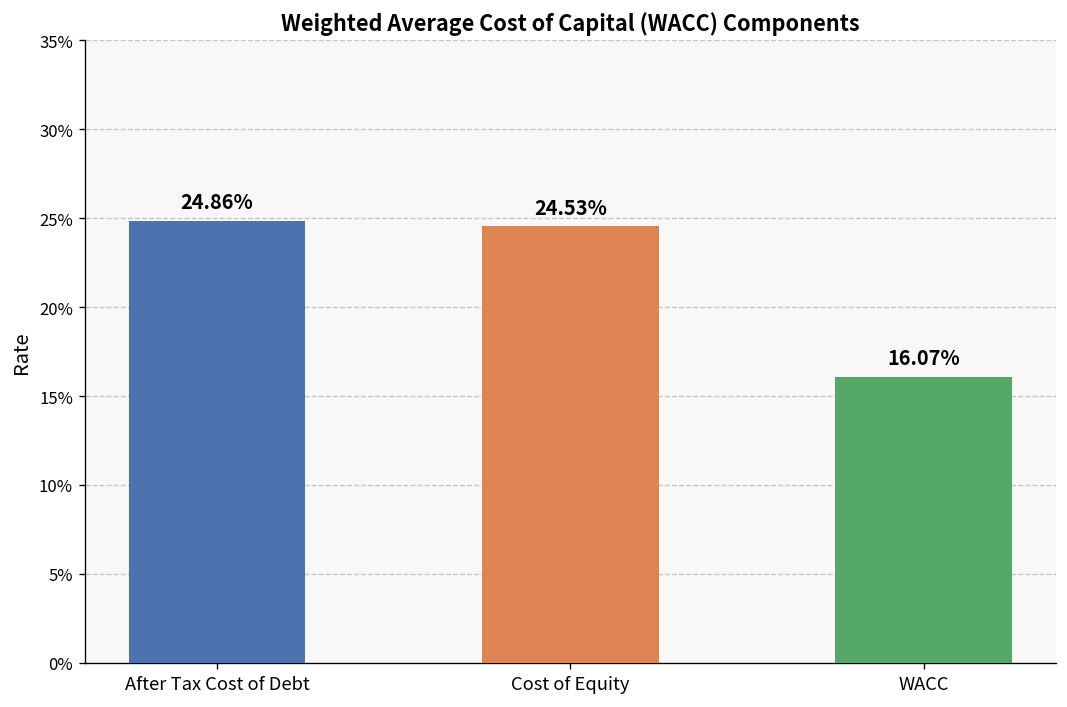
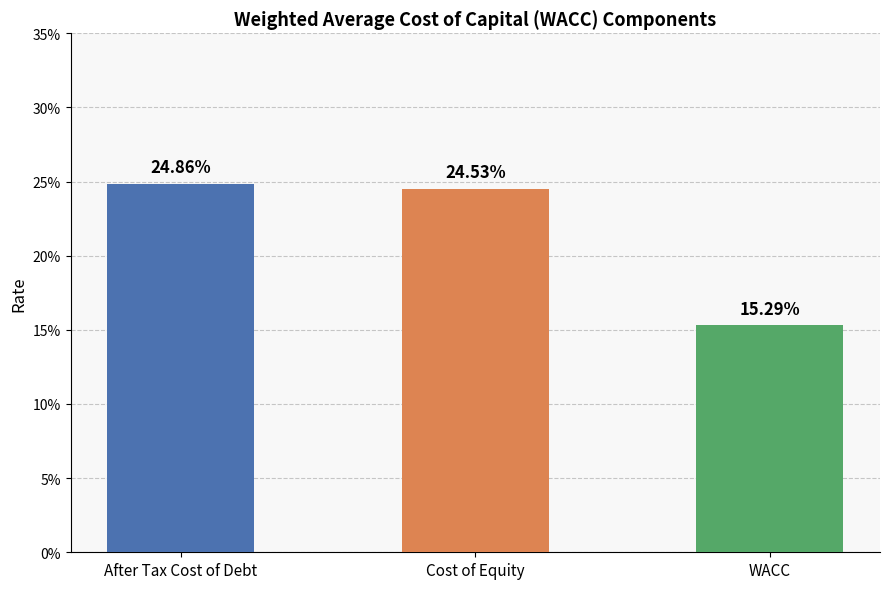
WACC: 16.07% -> 15.29%
